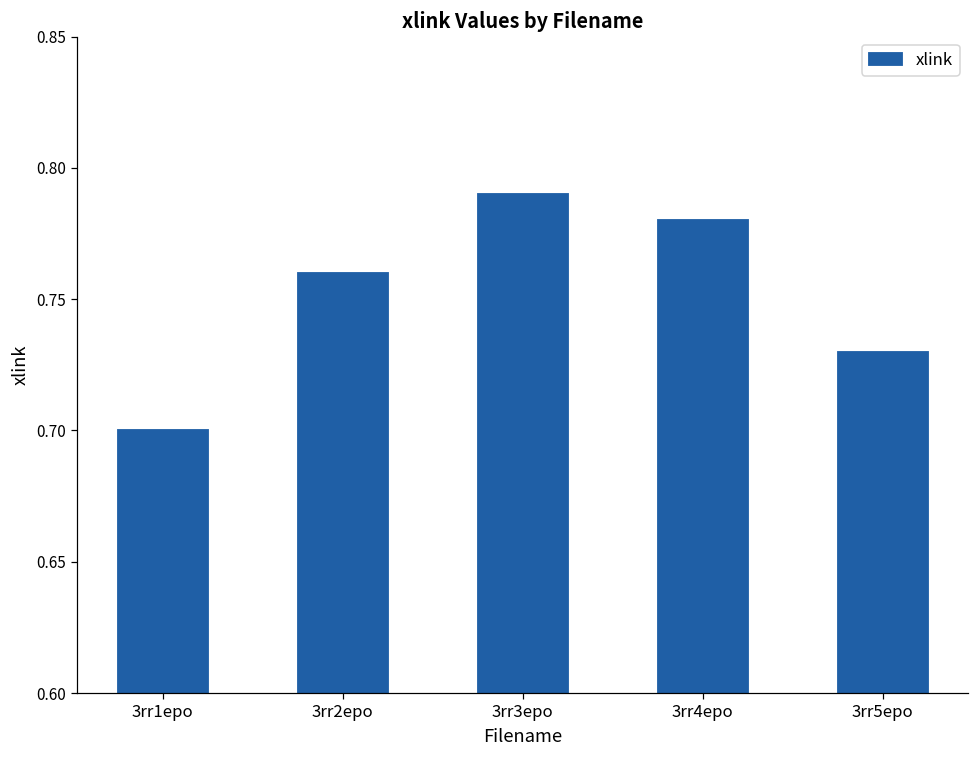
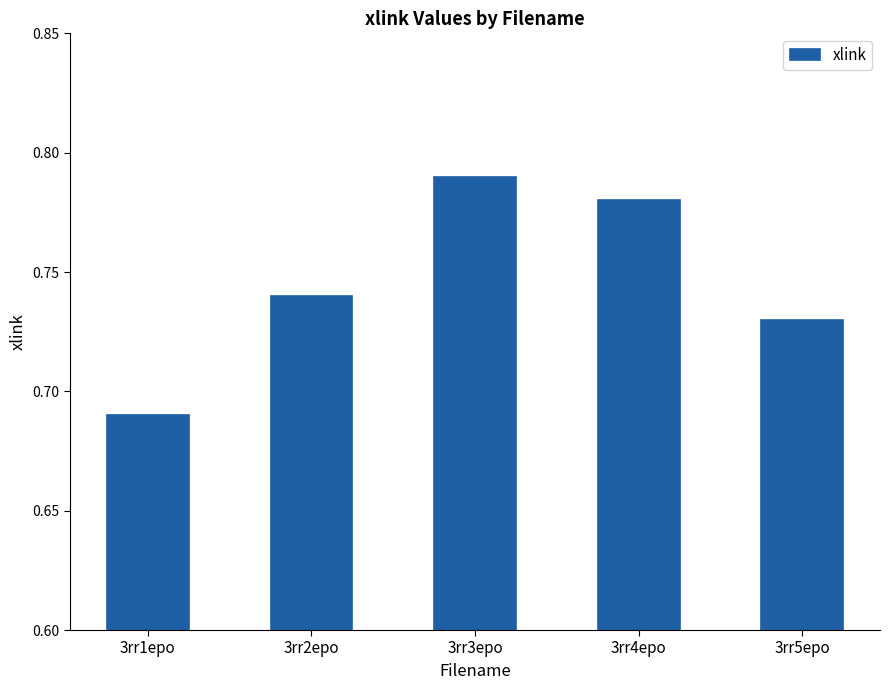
3rr1epo: 0.70 -> 0.69
3rr2epo: 0.76 -> 0.74
